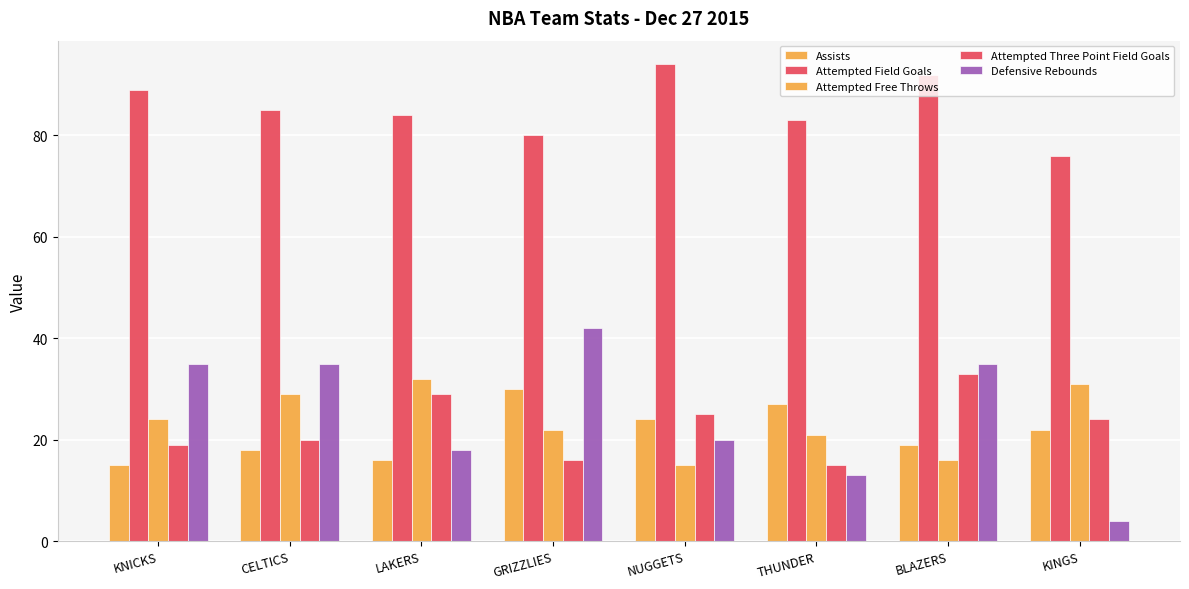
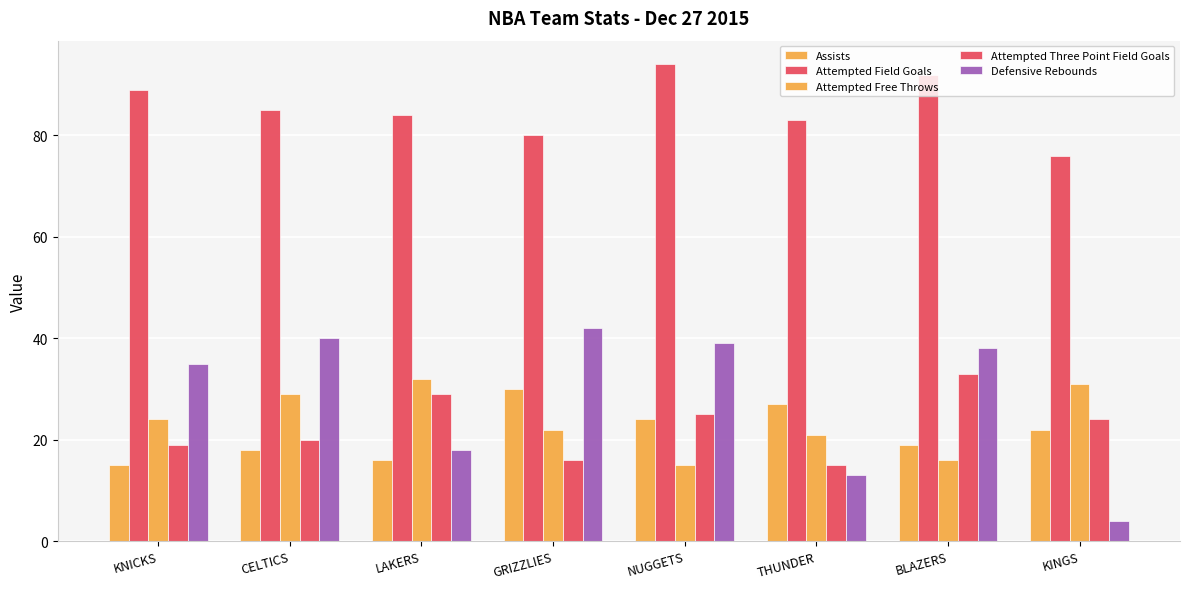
Defensive Rebounds, CELTICS: 35 -> 40
Defensive Rebounds, NUGGETS: 20 -> 39
Defensive Rebounds, BLAZERS: 35 -> 38
